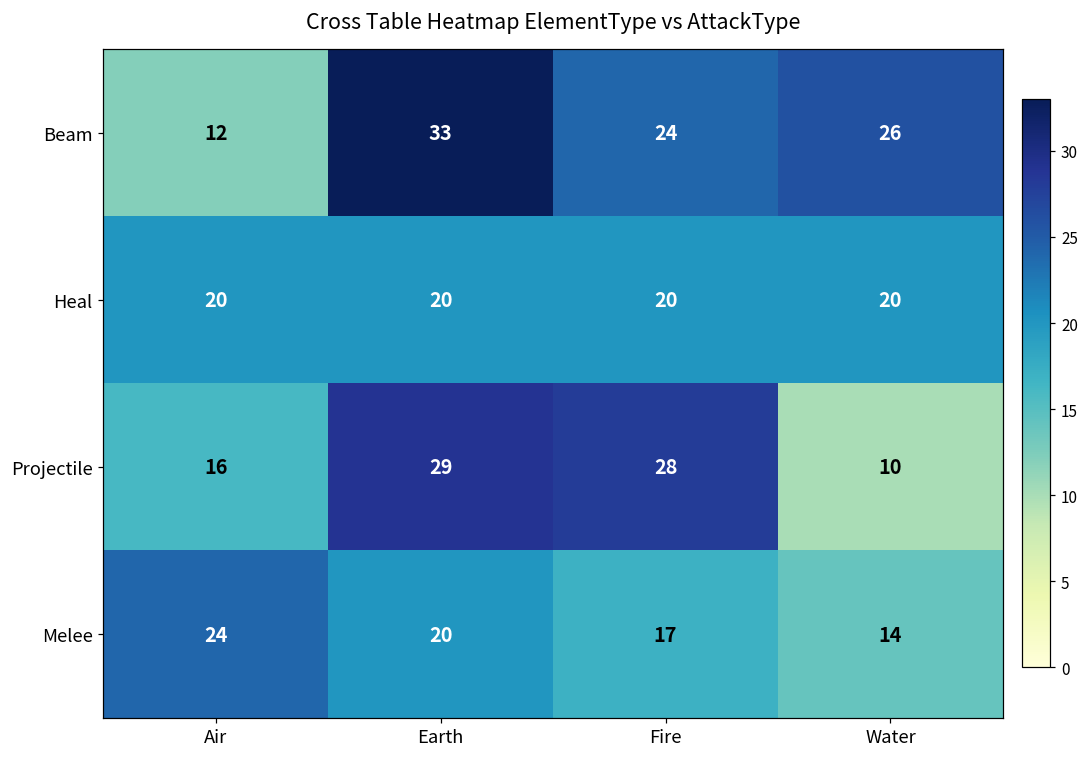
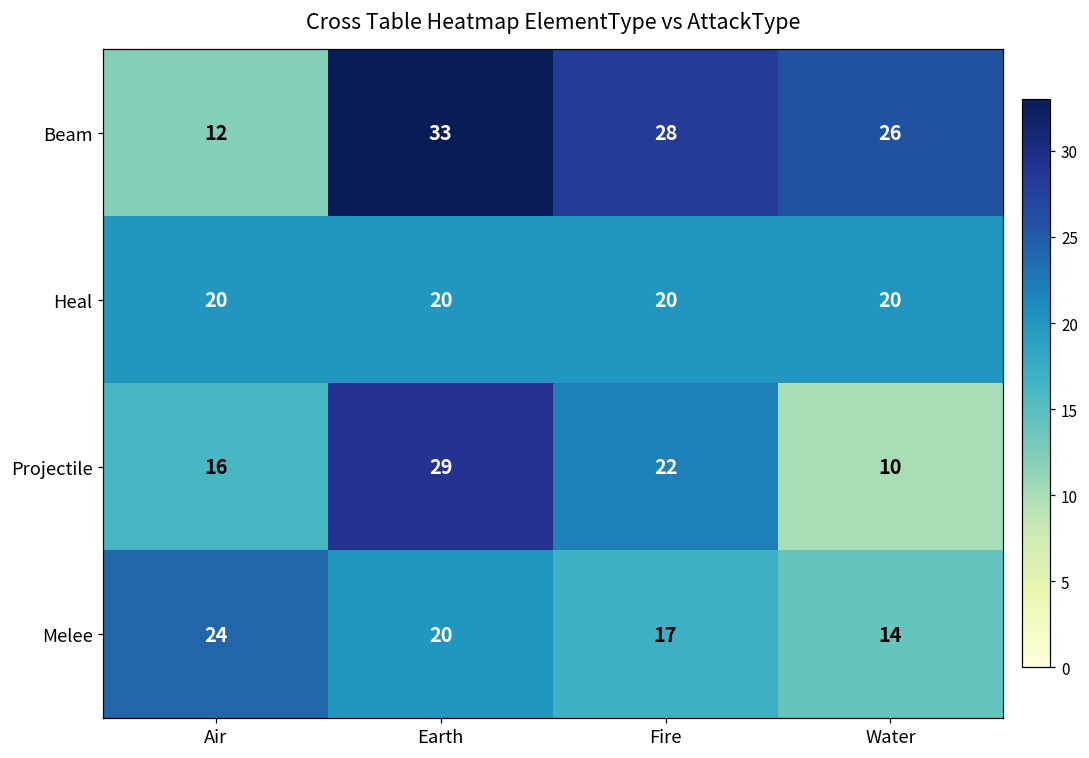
Beam, Fire: 24 -> 28
Projectile, Fire: 28 -> 22
